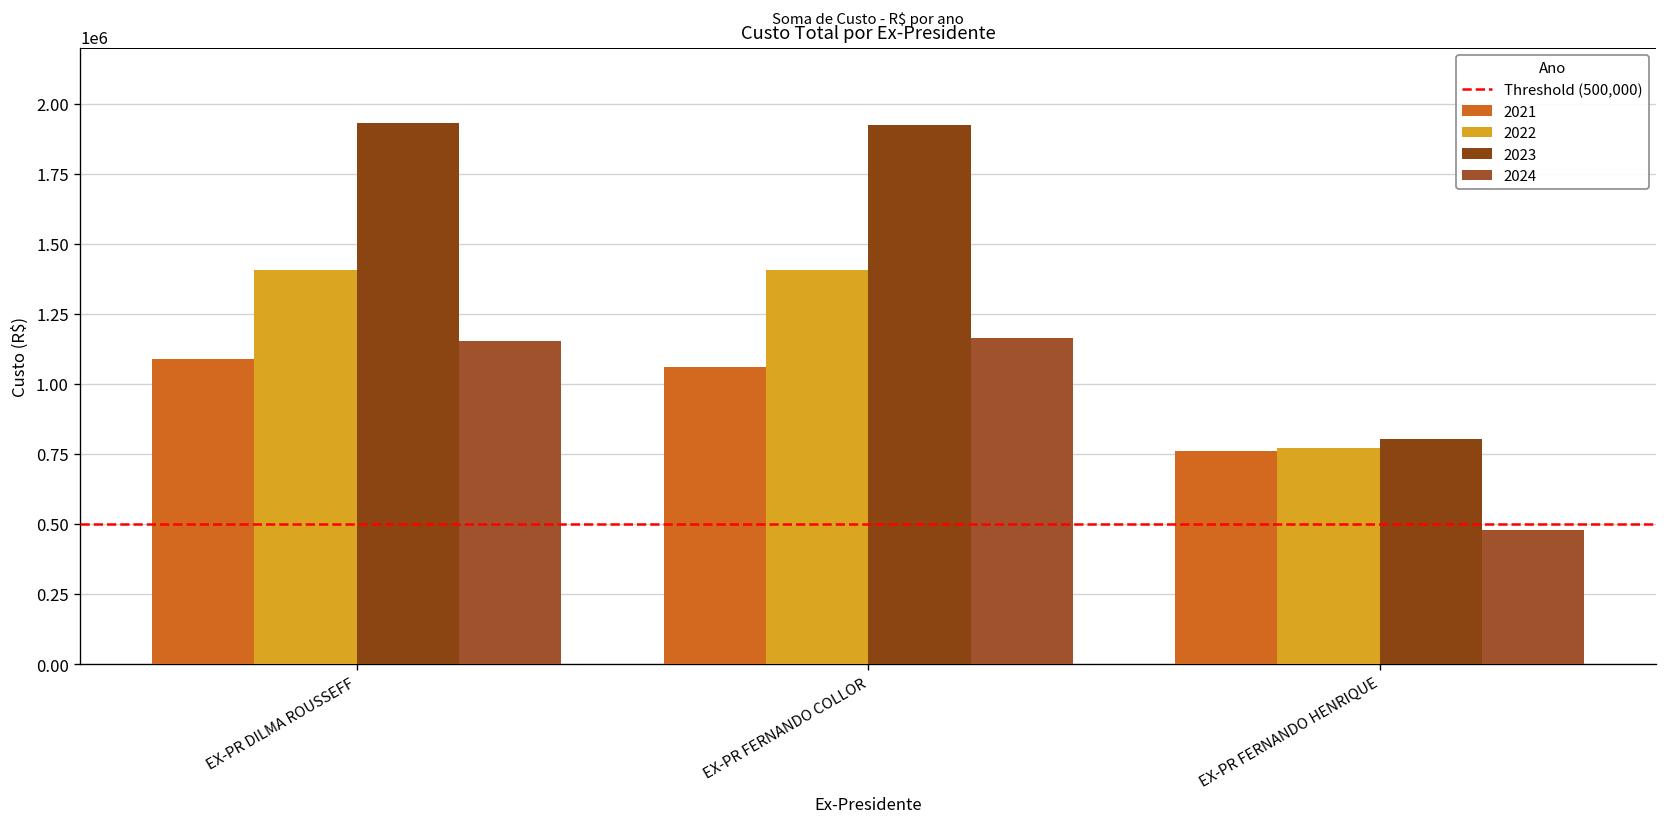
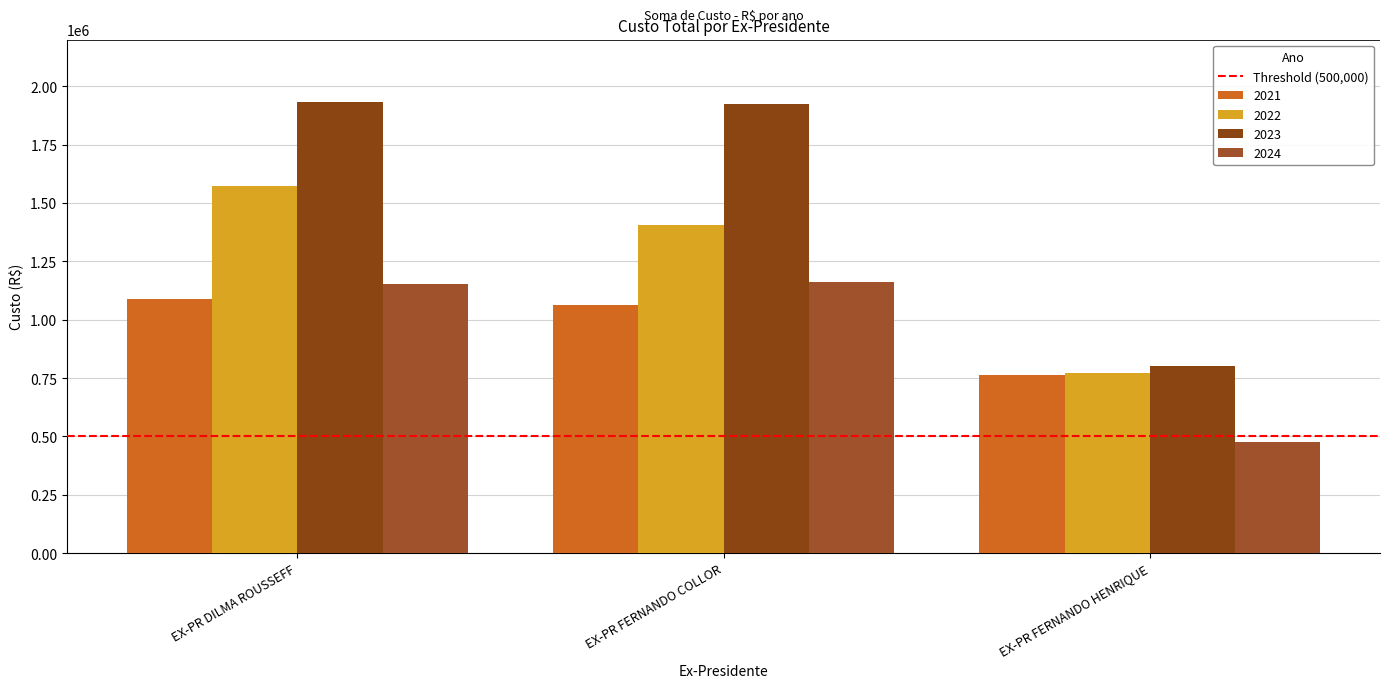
2022, EX-PR DILMA ROUSSEFF: 1410000 -> 1570000
